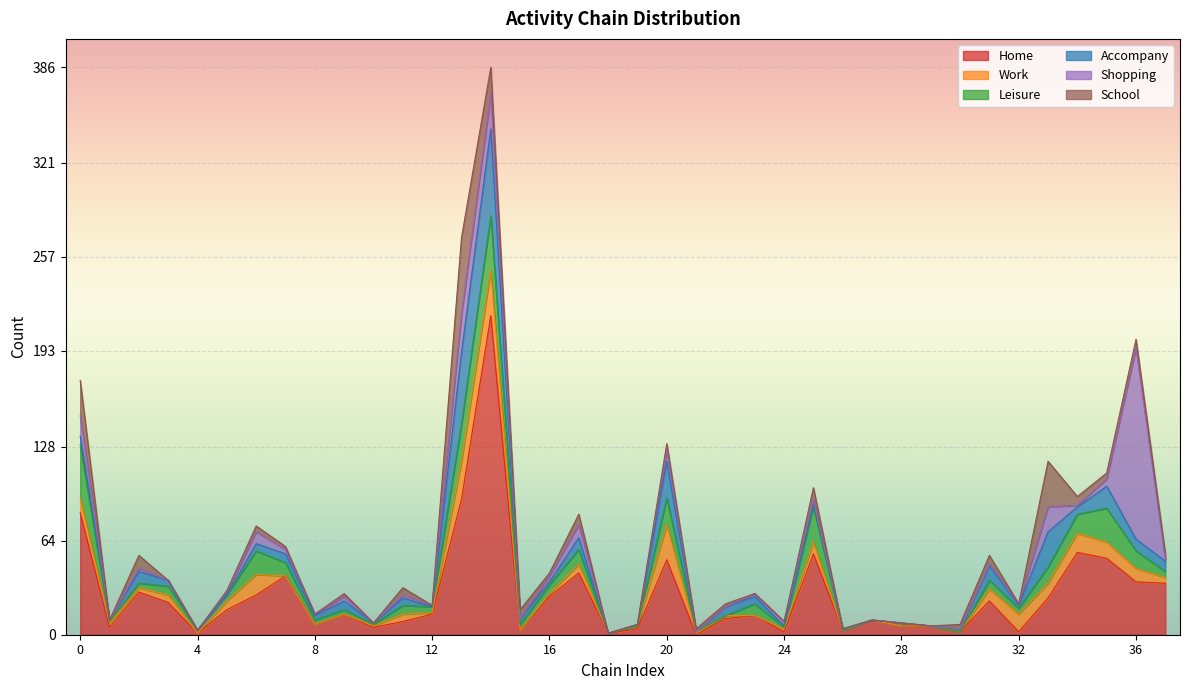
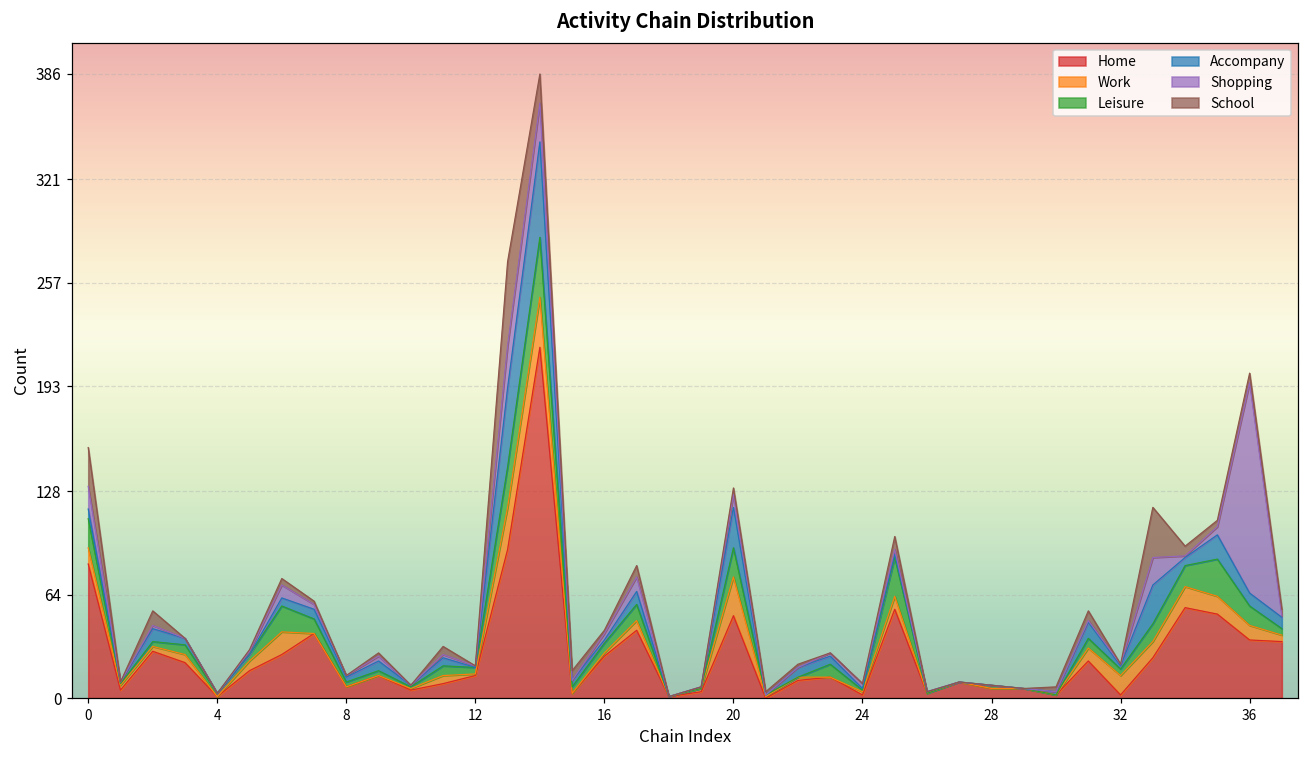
Leisure, 0: 36 -> 18
